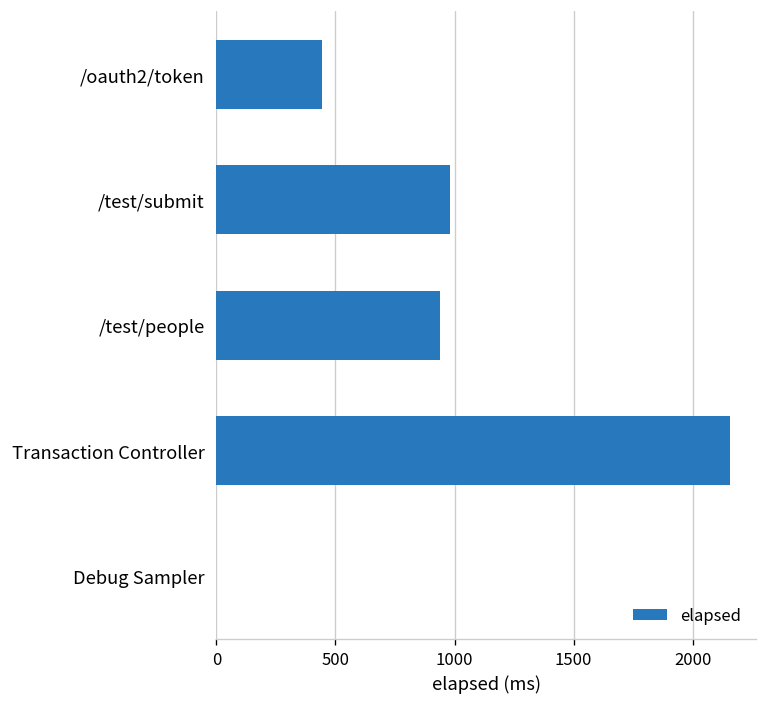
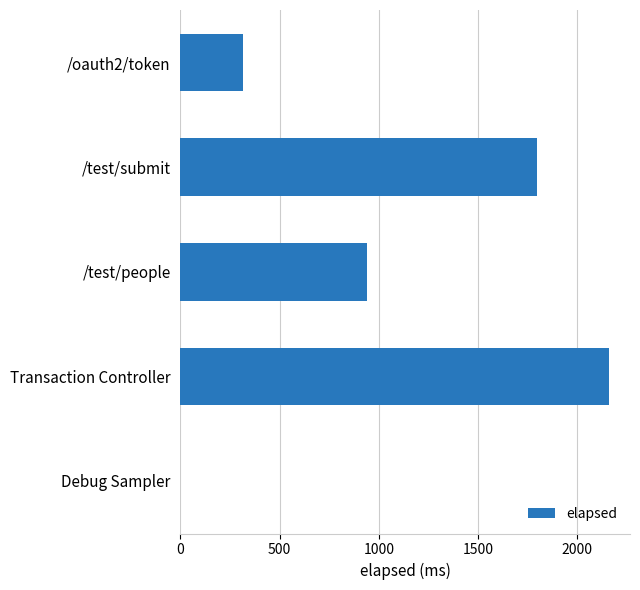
/oauth2/token: 440 -> 310
/test/submit: 980 -> 1800
